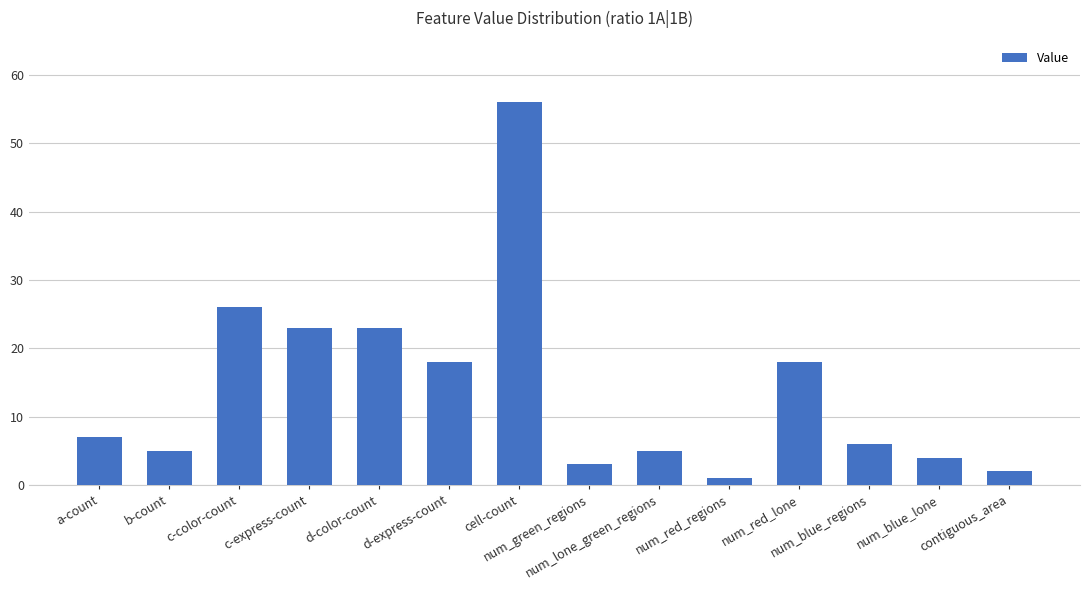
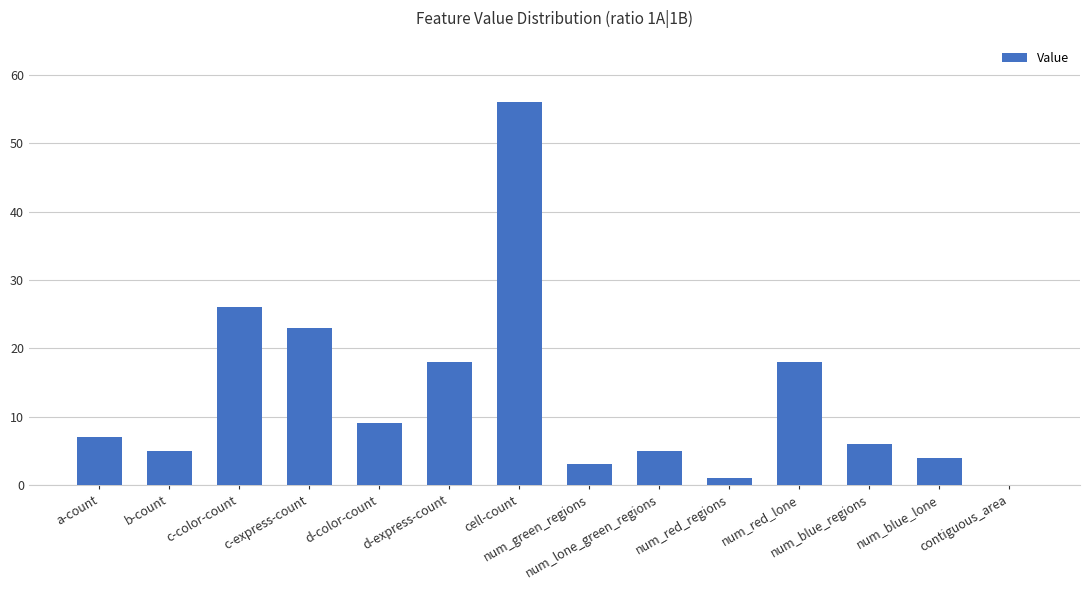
d-color-count: 23 -> 9
contiguous_area: 2 -> 0
